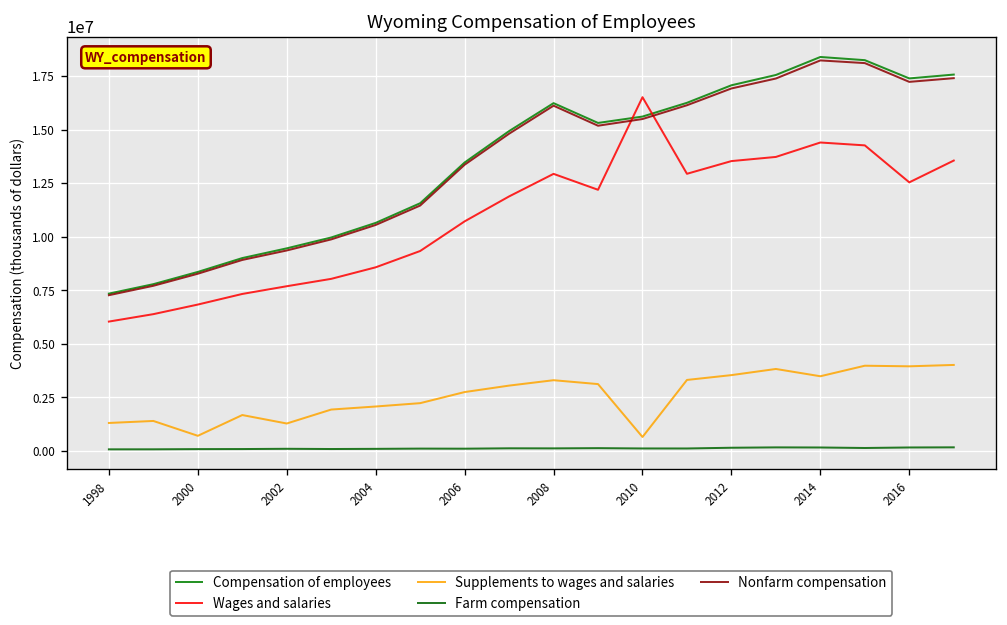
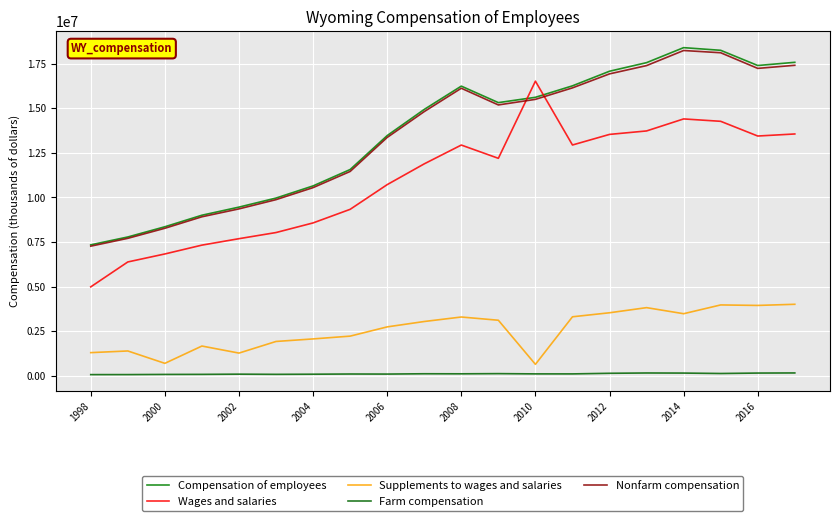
Wages and salaries, 1998: 6000000 -> 5000000
Wages and salaries, 2016: 12500000 -> 13400000
